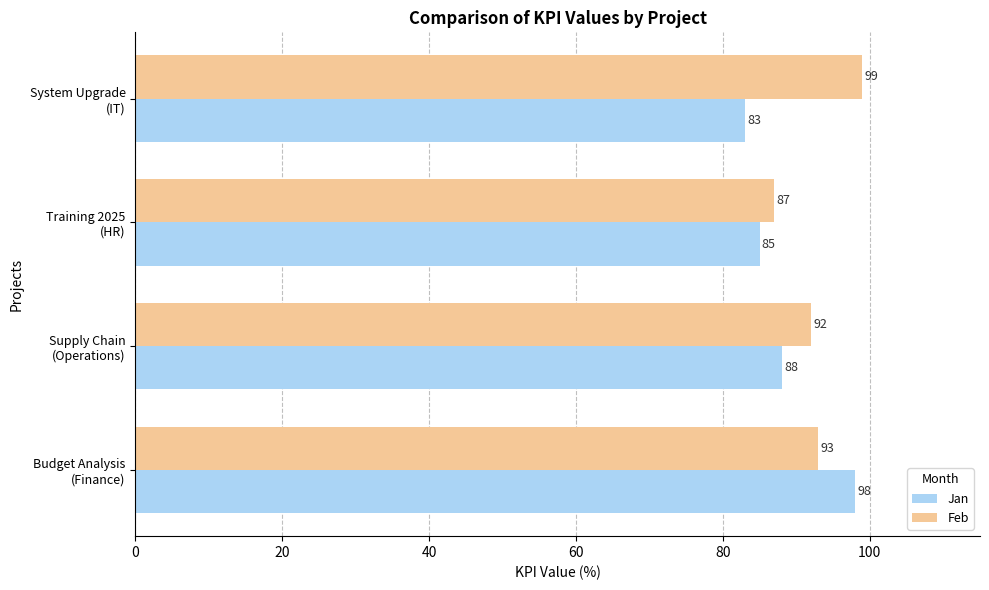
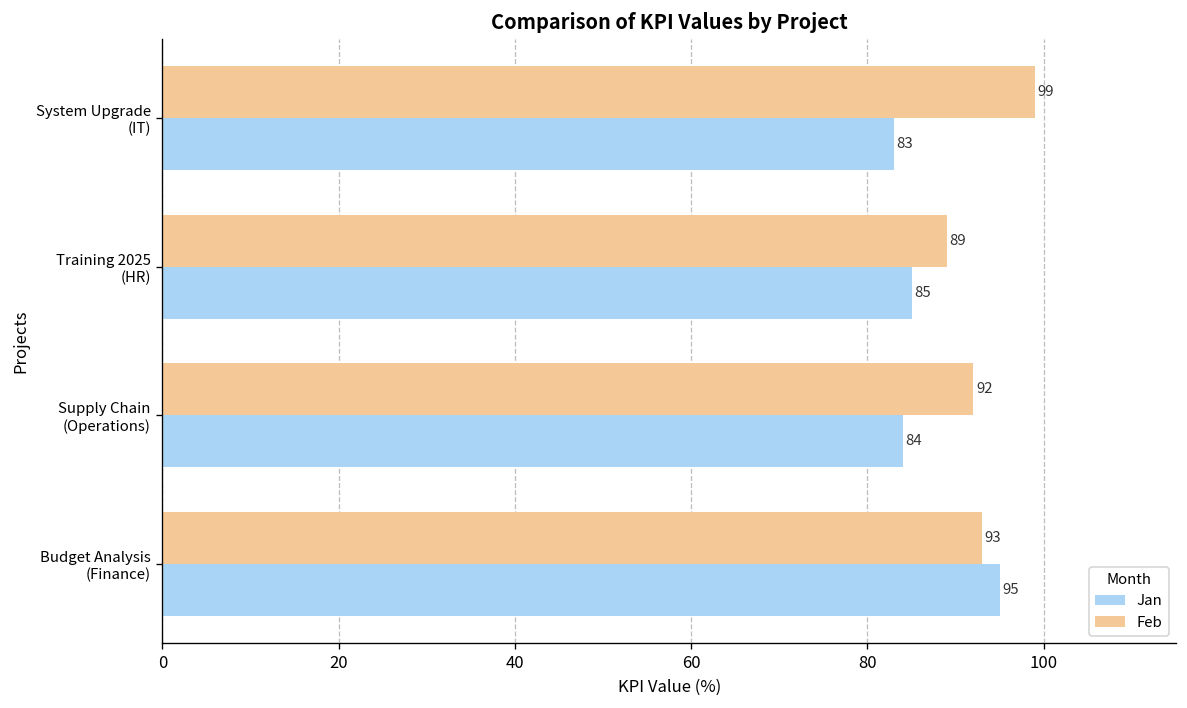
Feb, Training 2025 (HR): 87 -> 89
Jan, Supply Chain (Operations): 88 -> 84
Jan, Budget Analysis (Finance): 98 -> 95
